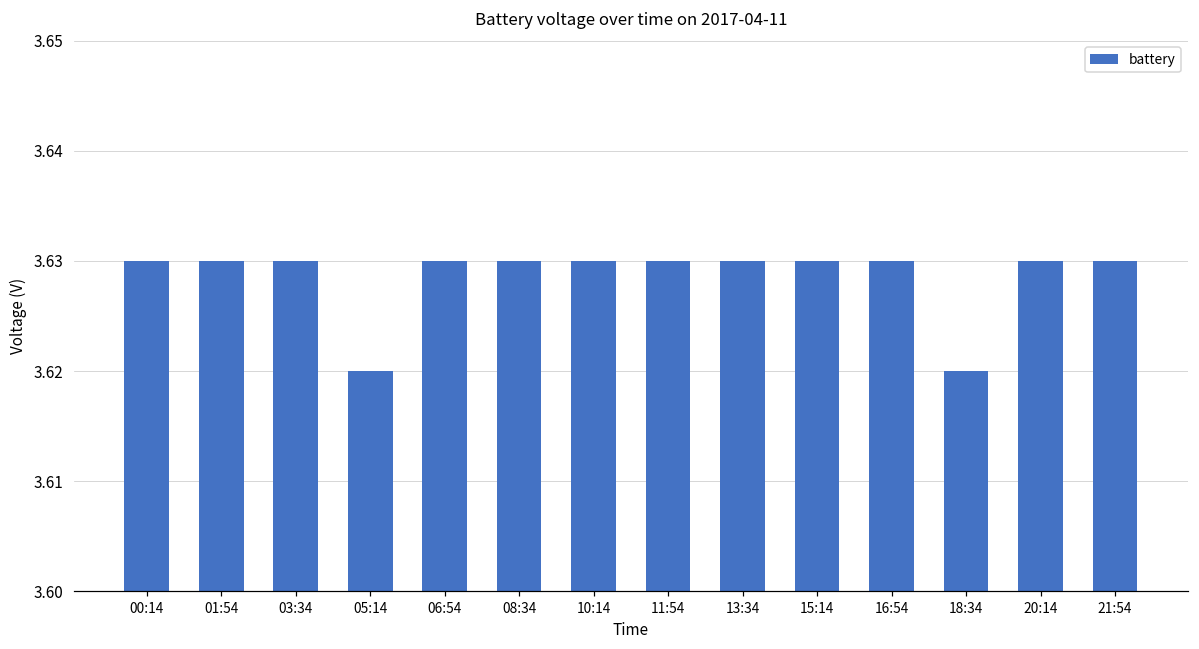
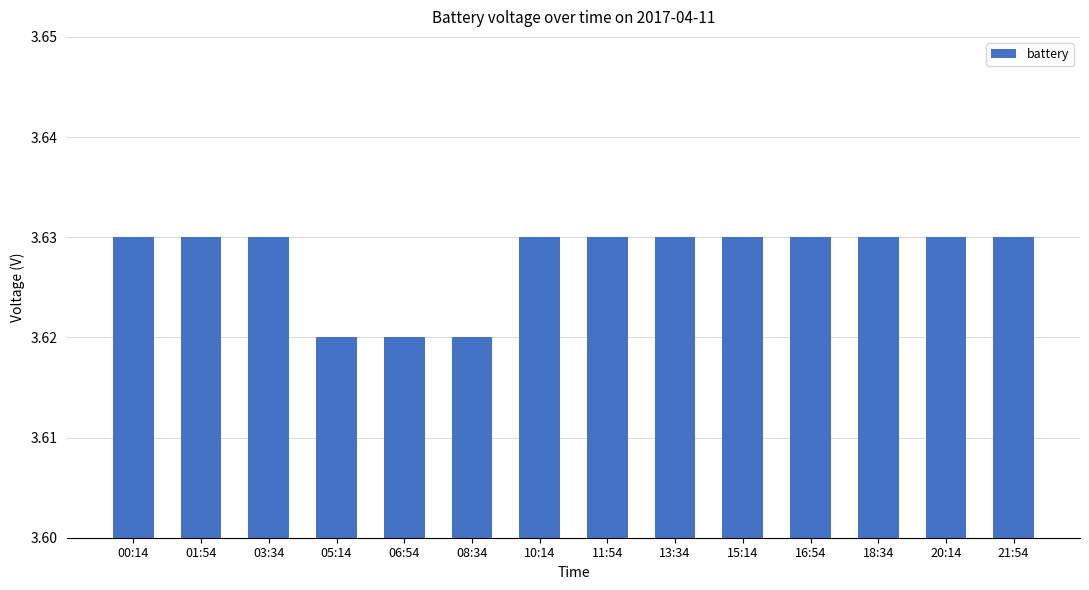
06:54: 3.63 -> 3.62
08:34: 3.63 -> 3.62
18:34: 3.62 -> 3.63
